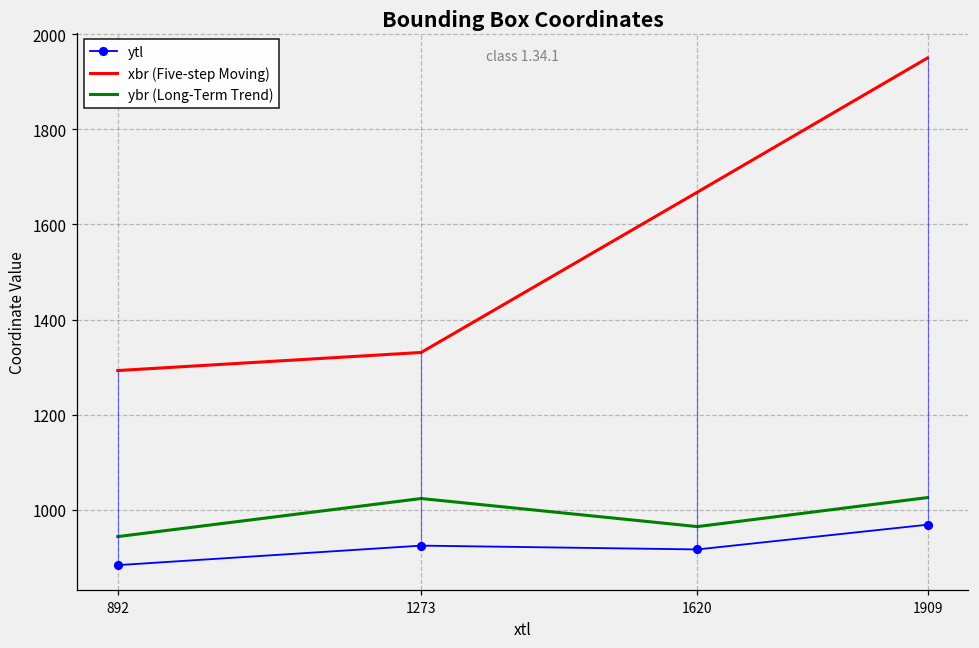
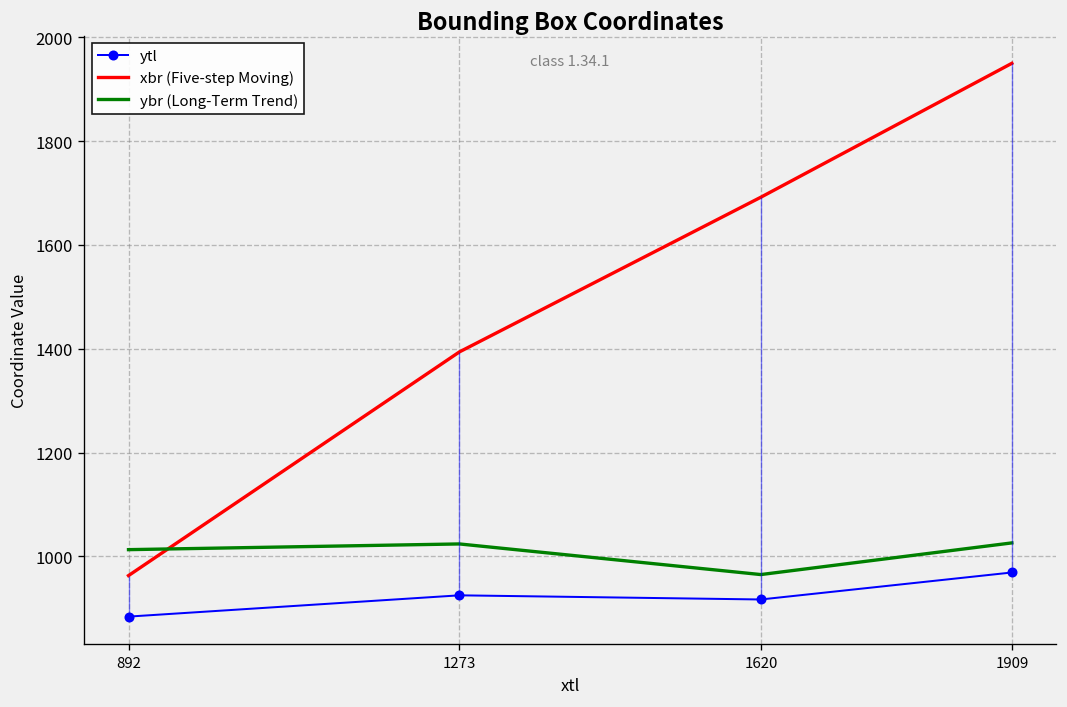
xbr (Five-step Moving), 892: 1290 -> 960
ybr (Long-Term Trend), 892: 940 -> 1010
xbr (Five-step Moving), 1273: 1330 -> 1390
xbr (Five-step Moving), 1620: 1670 -> 1690
